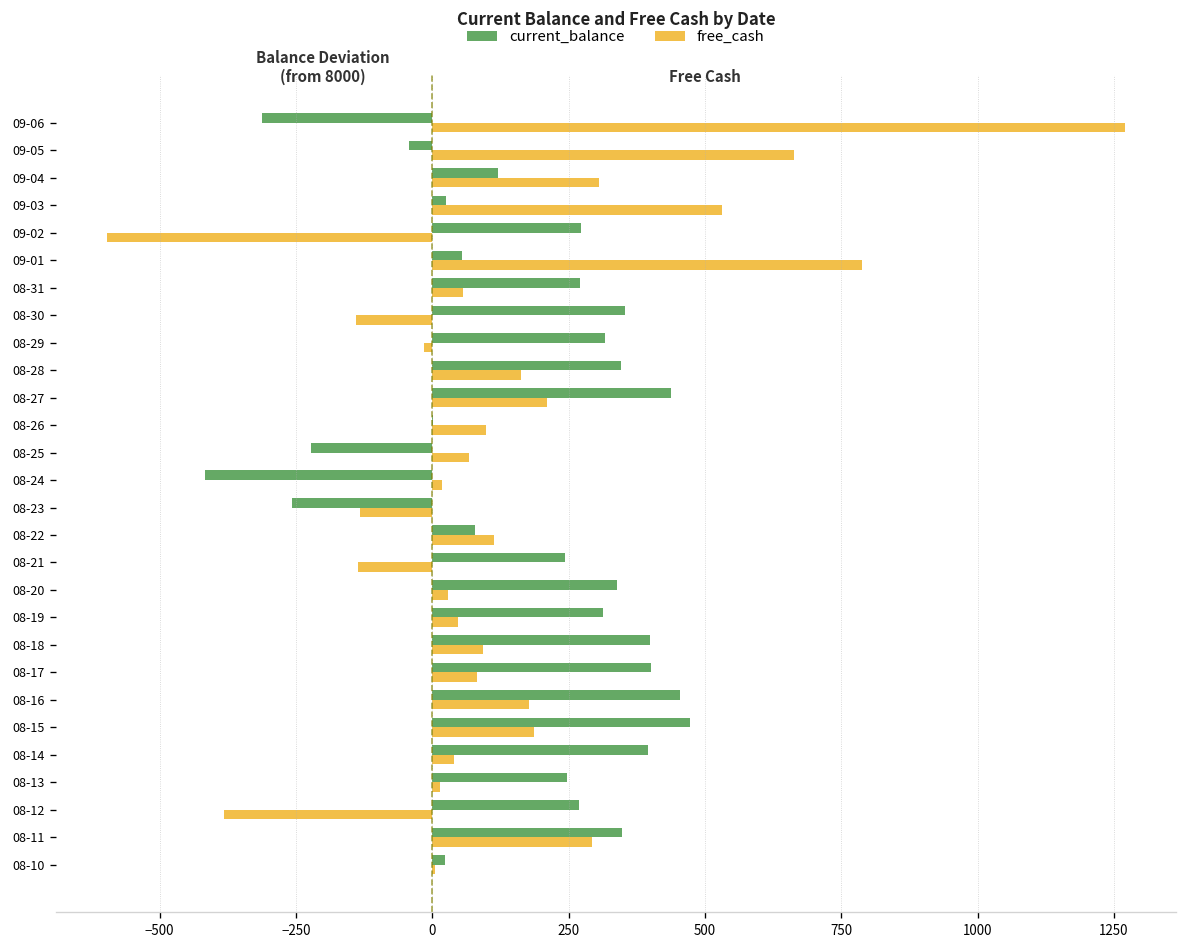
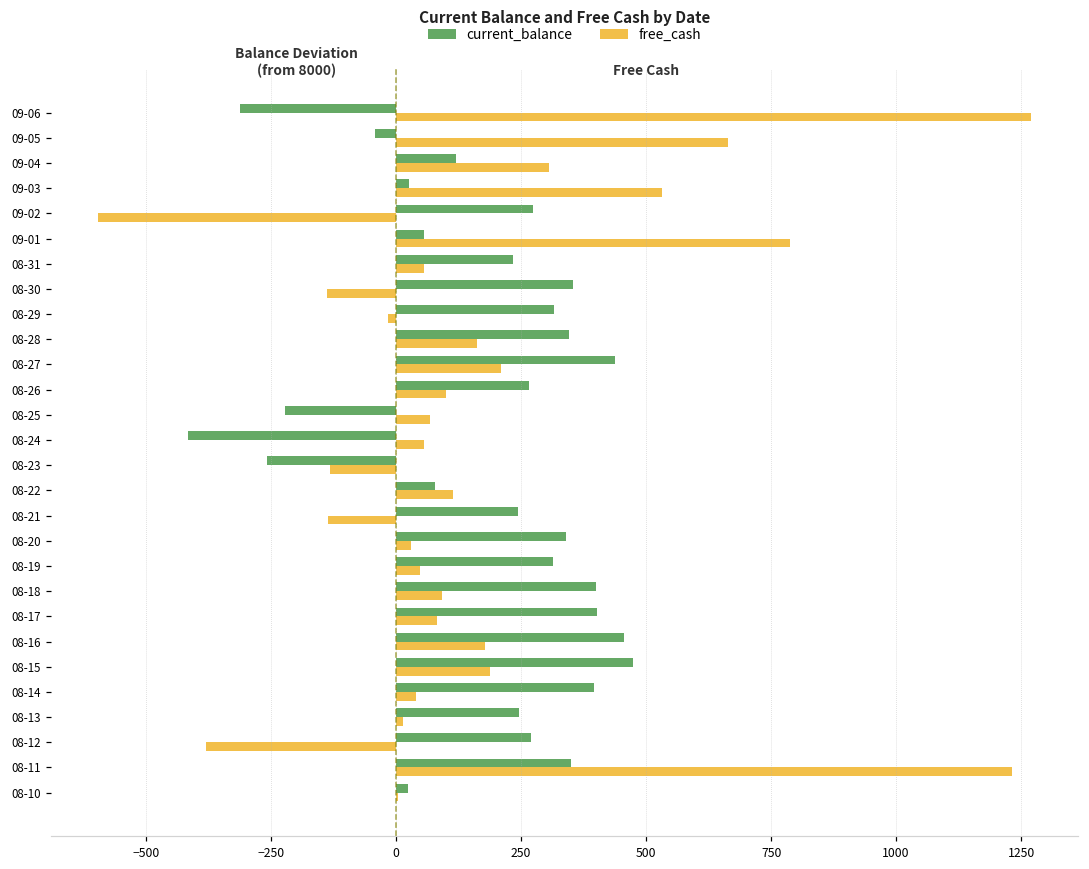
current_balance, 08-31: 270 -> 230
current_balance, 08-26: 0 -> 270
free_cash, 08-24: 20 -> 60
free_cash, 08-11: 290 -> 1230
